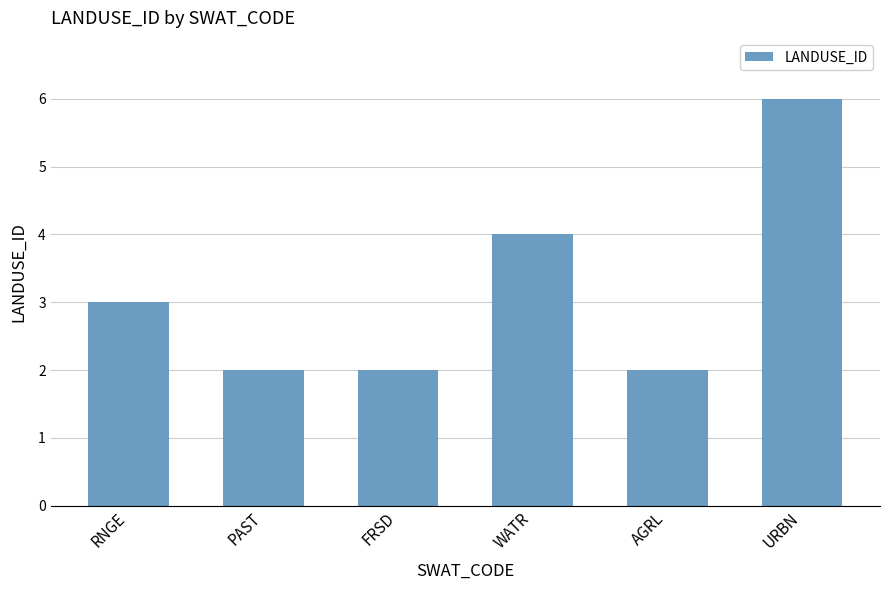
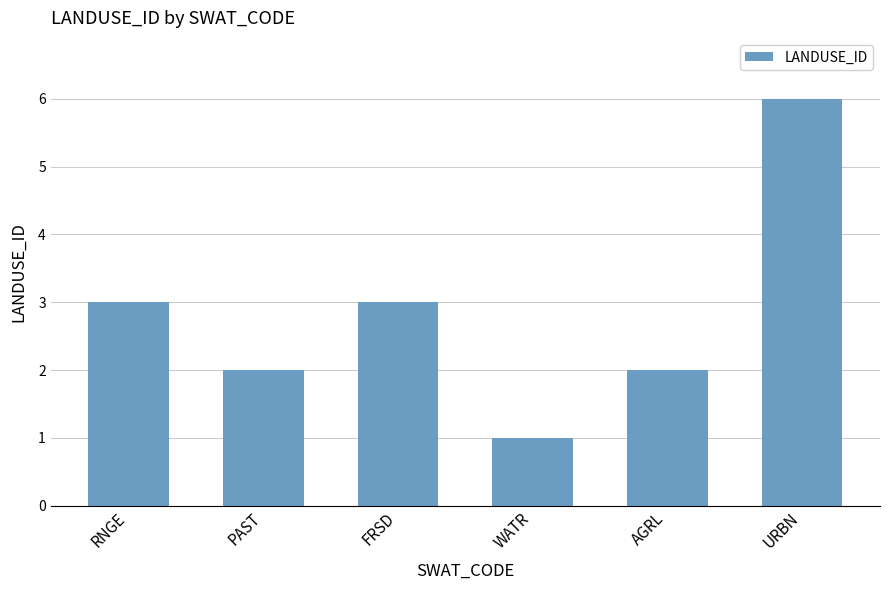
FRSD: 2 -> 3
WATR: 4 -> 1
